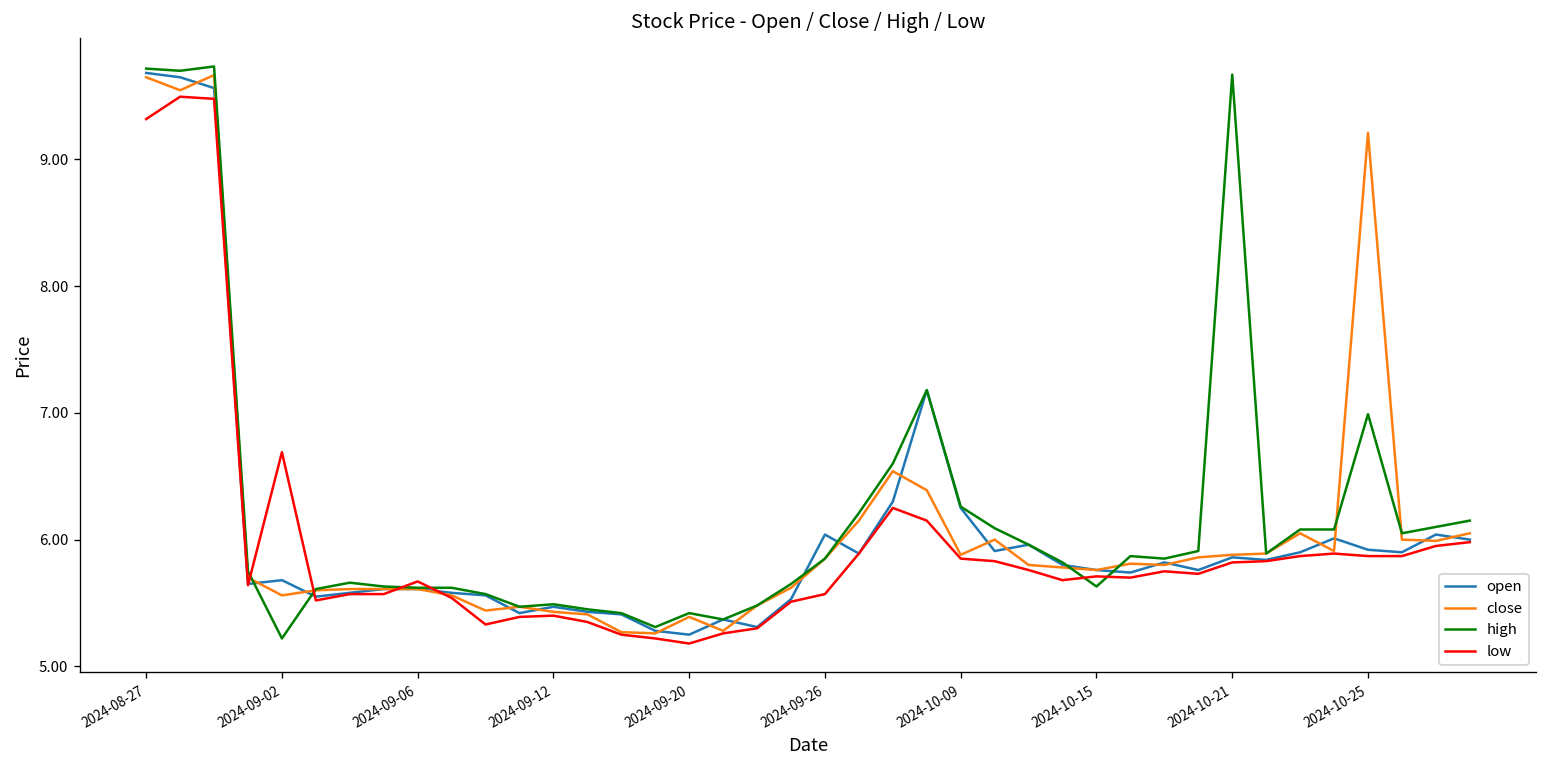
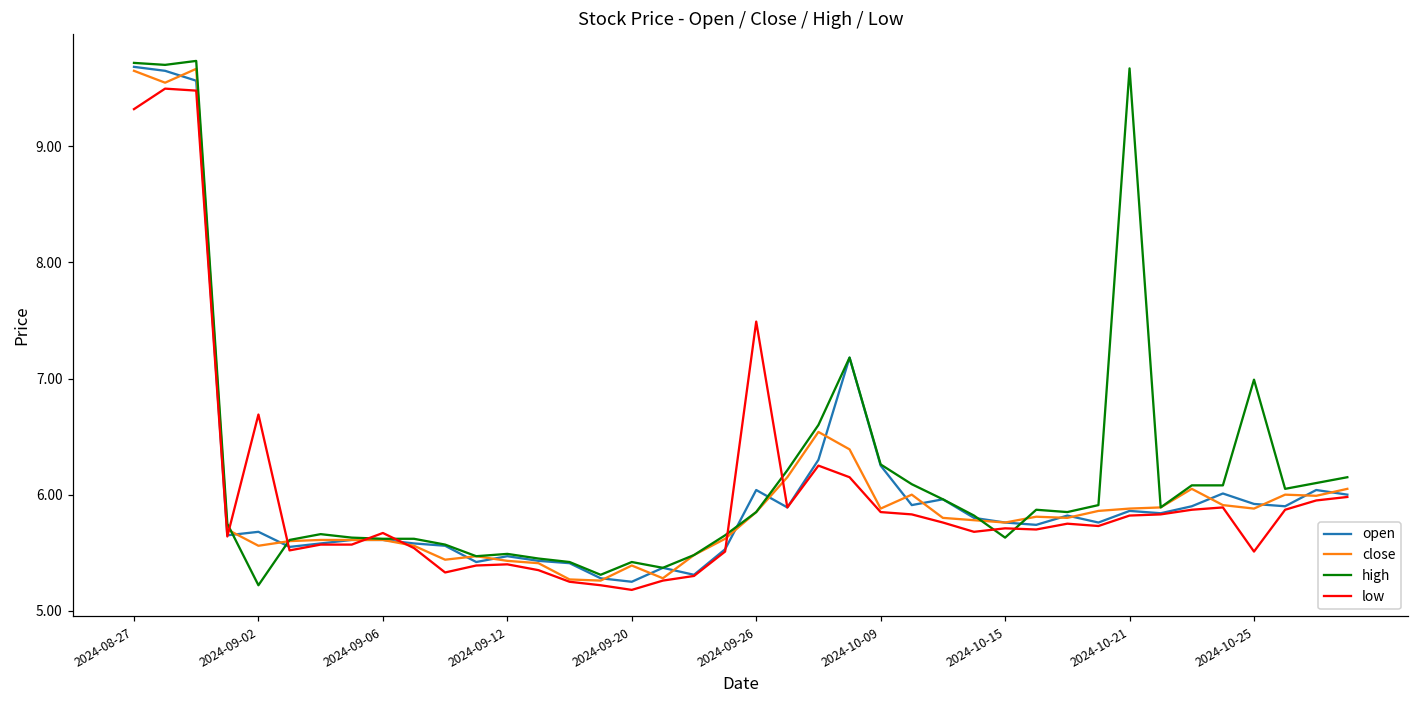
low, 2024-09-26: 5.57 -> 7.49
close, 2024-10-25: 9.21 -> 5.88
low, 2024-10-25: 5.87 -> 5.51
